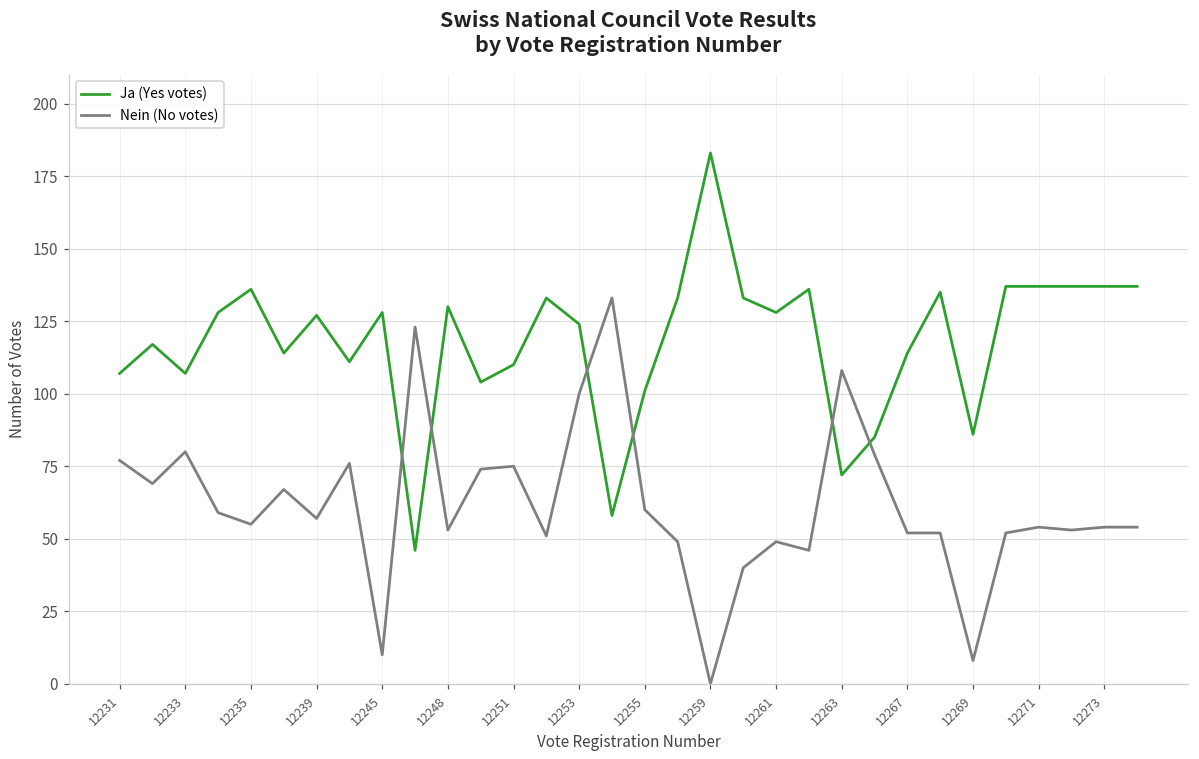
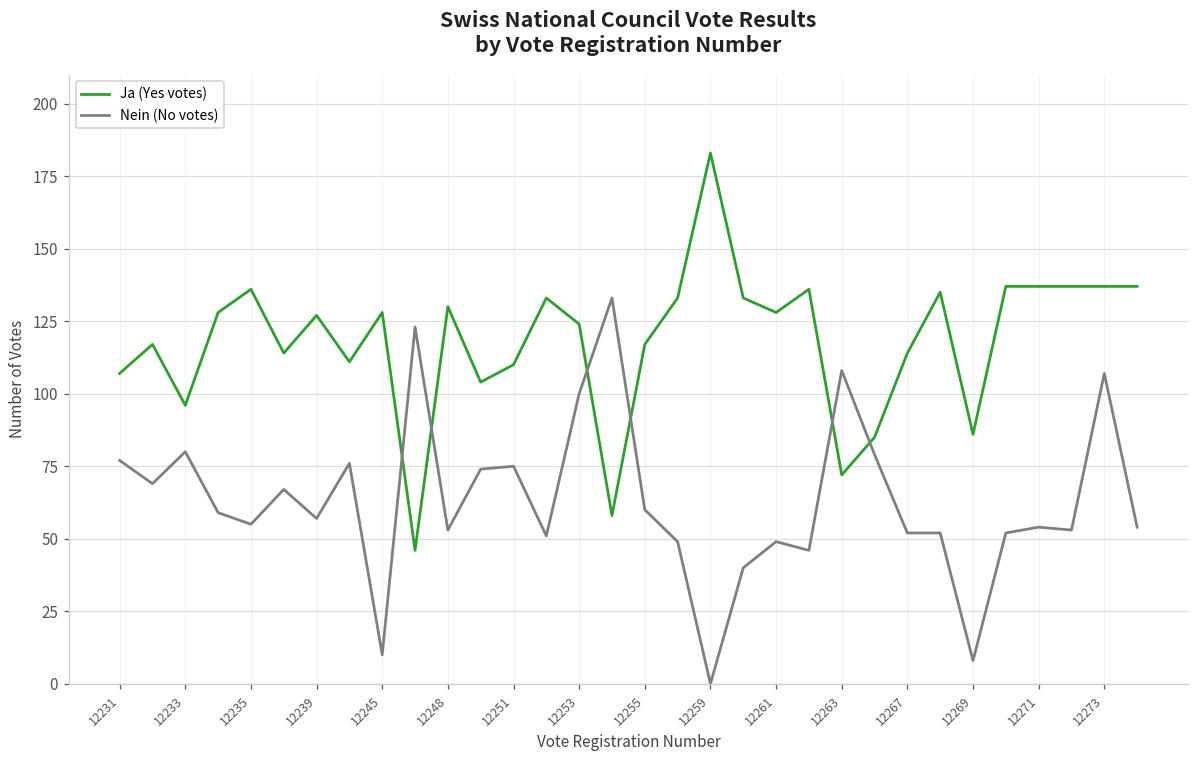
Ja (Yes votes), 12233: 107 -> 96
Ja (Yes votes), 12255: 101 -> 117
Nein (No votes), 12273: 54 -> 107
